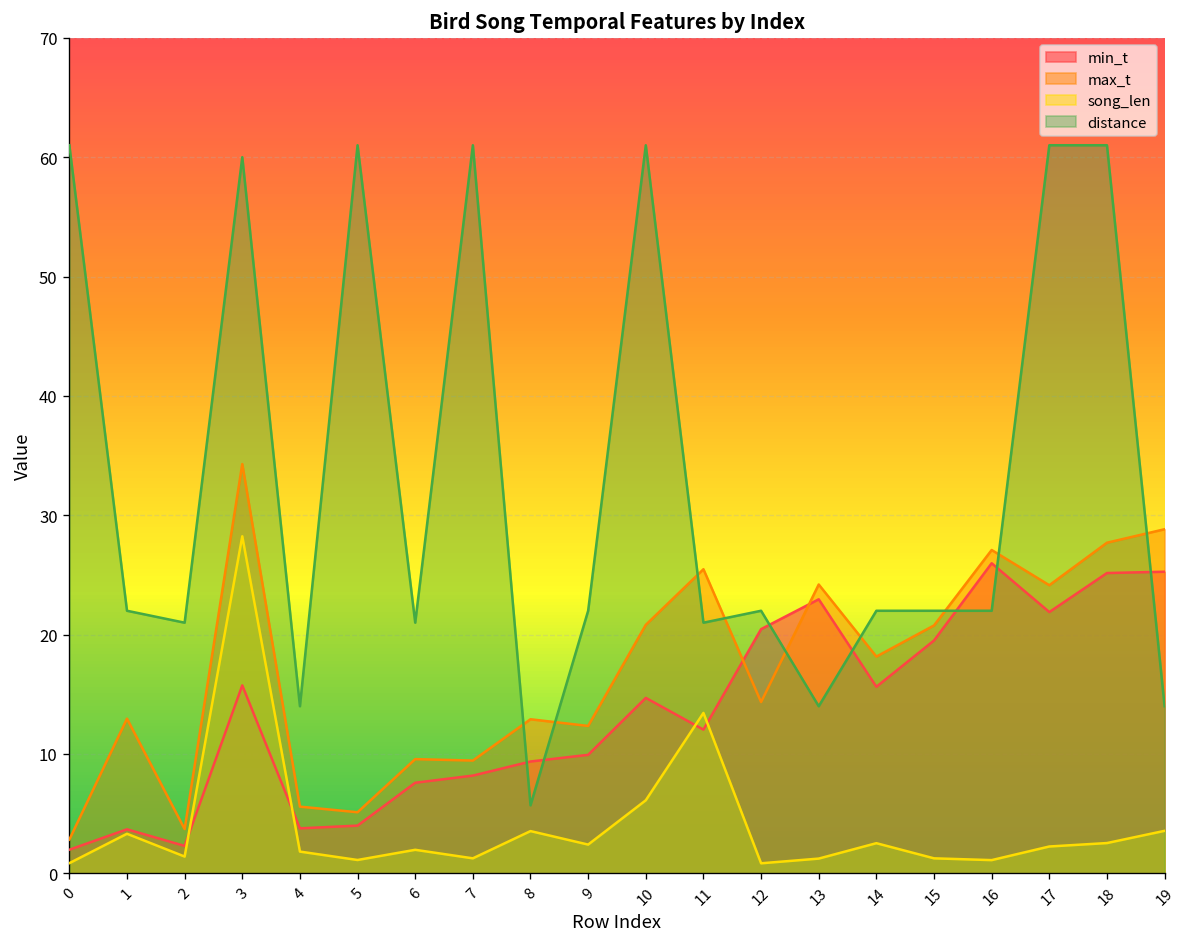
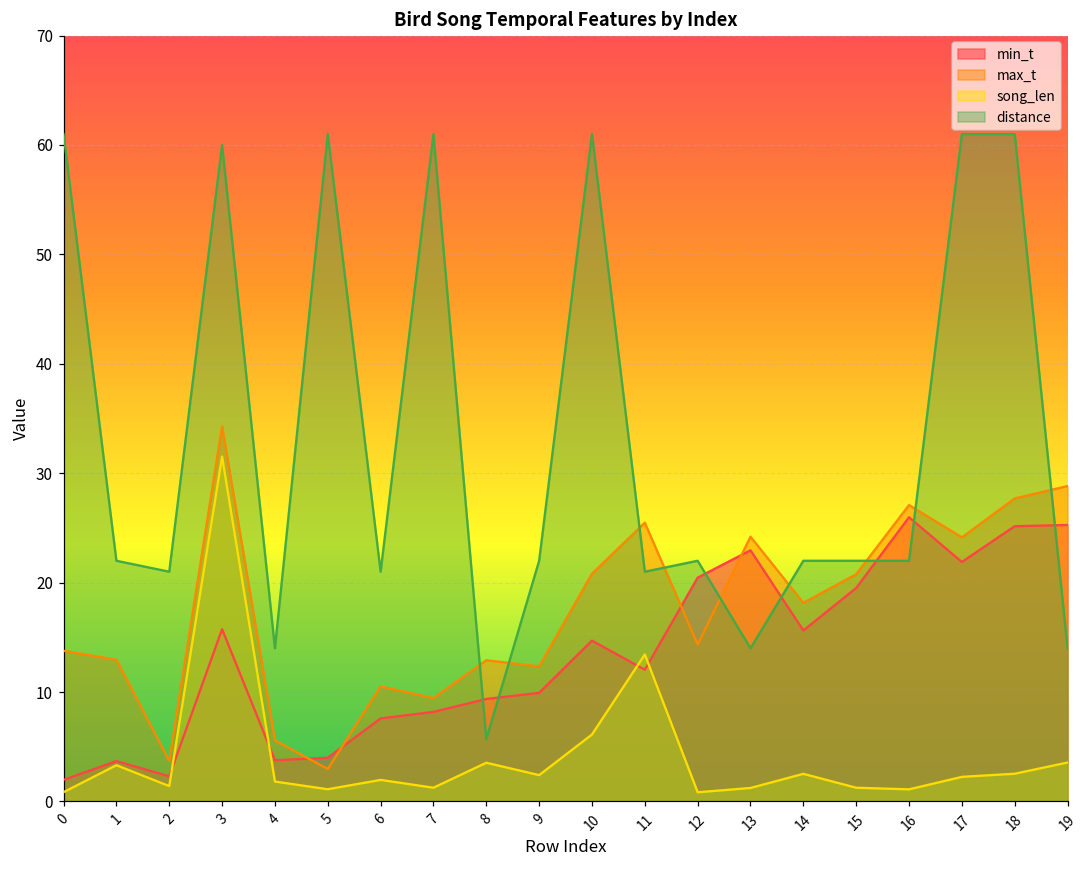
max_t, 0: 3 -> 14
song_len, 3: 28 -> 32
max_t, 5: 5 -> 3
max_t, 6: 10 -> 11
